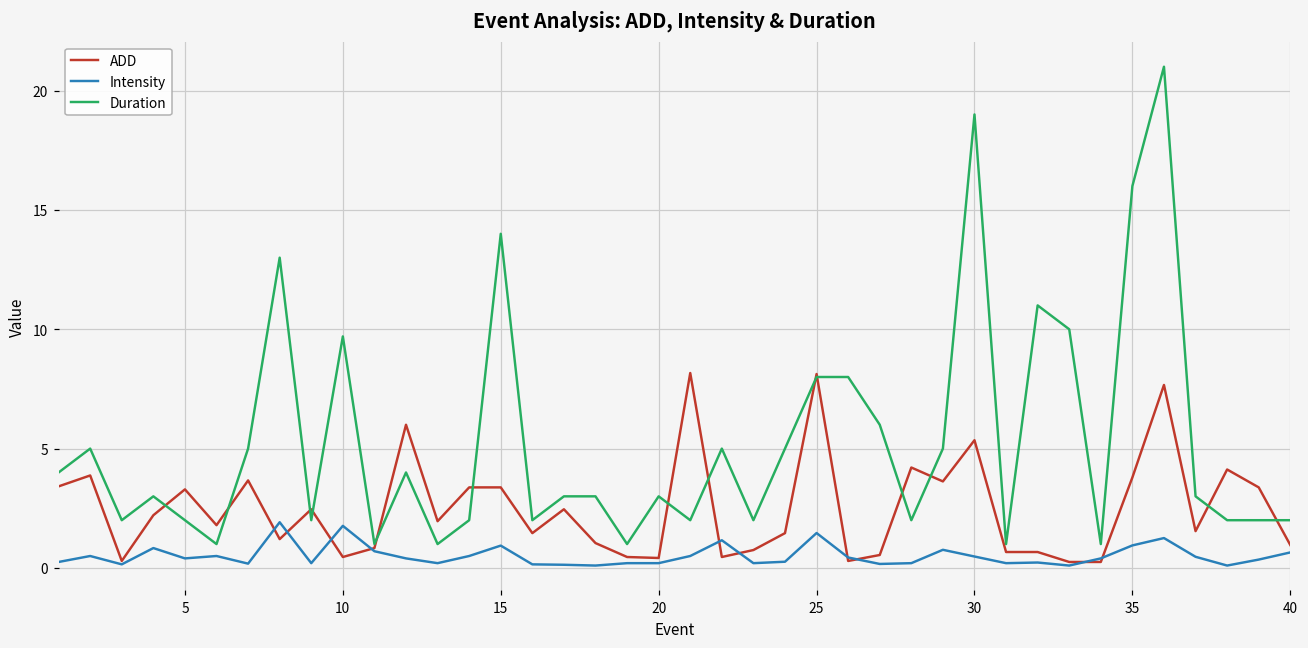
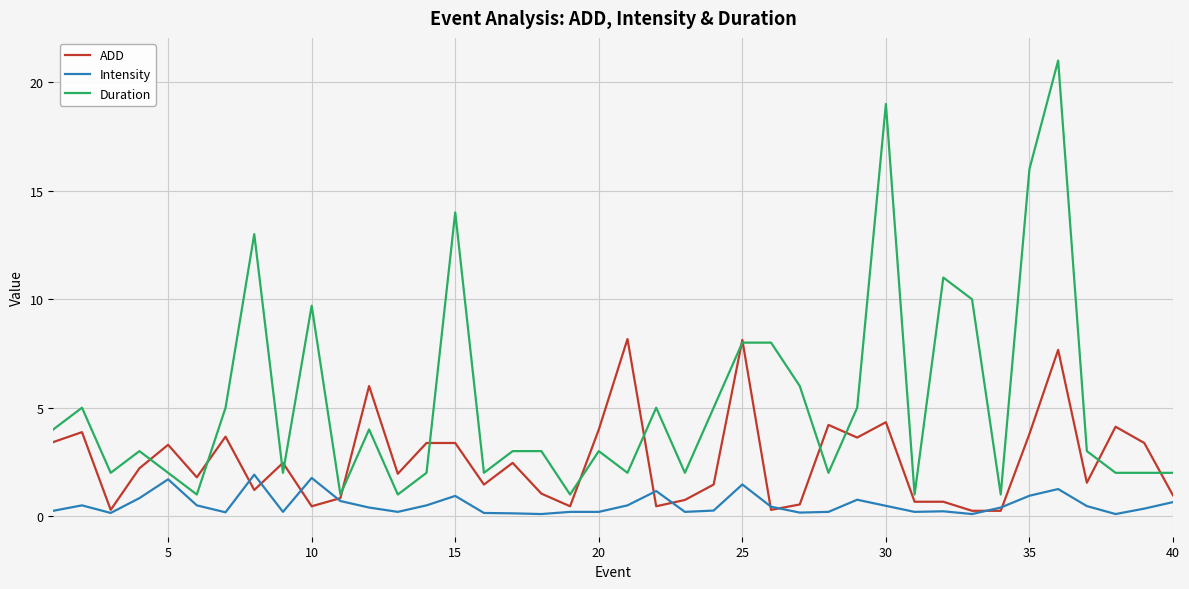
Intensity, 5: 0.4 -> 1.7
ADD, 20: 0.4 -> 4.0
ADD, 30: 5.4 -> 4.3
